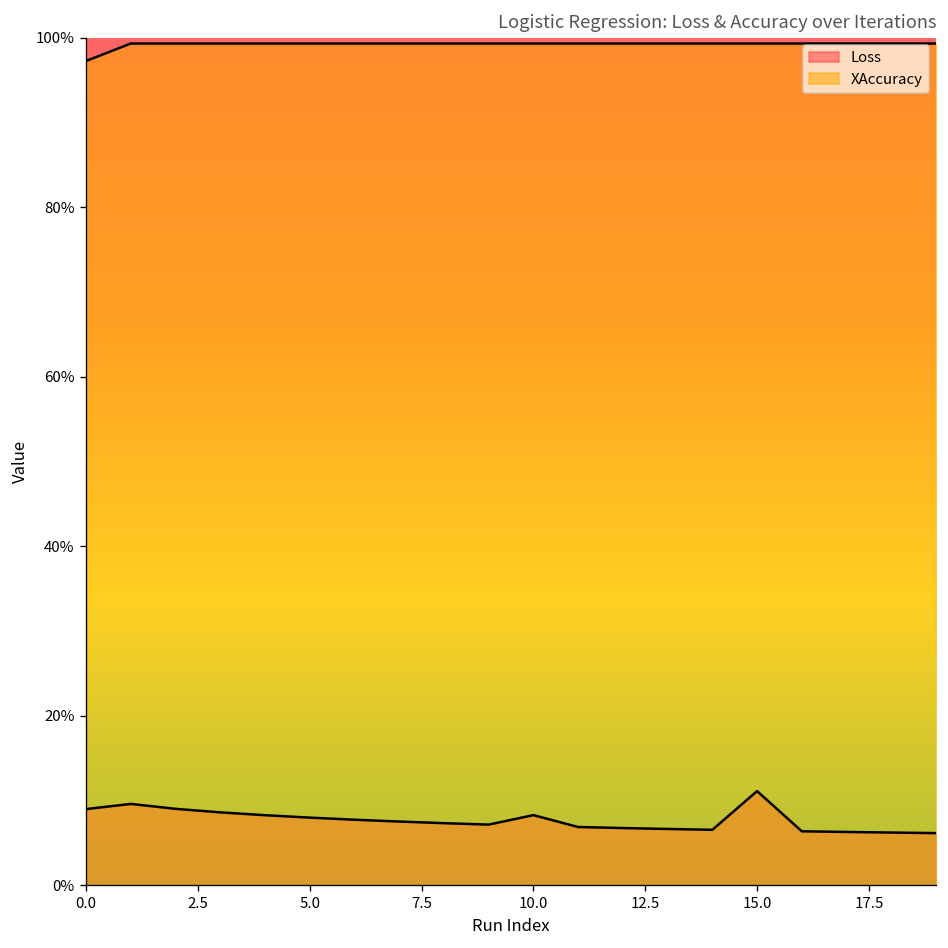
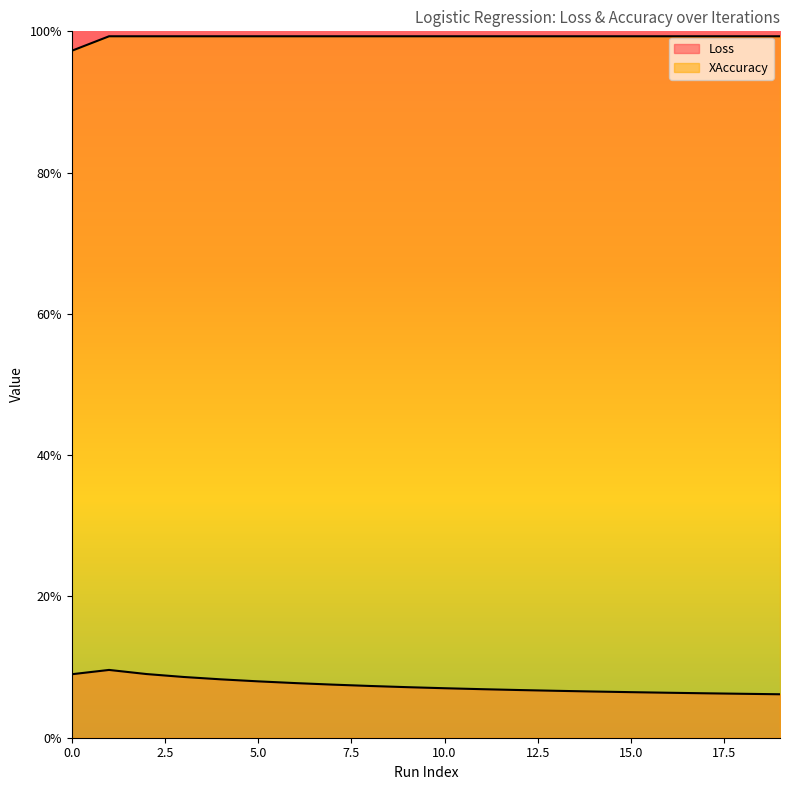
Loss, 10.0: 8% -> 7%
Loss, 15.0: 11% -> 6%
